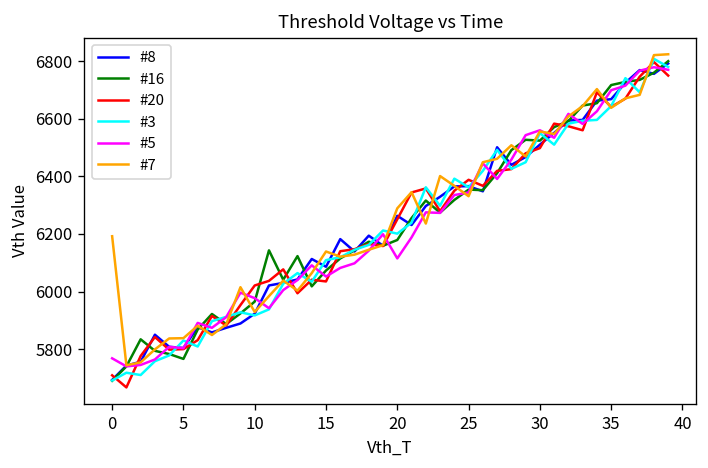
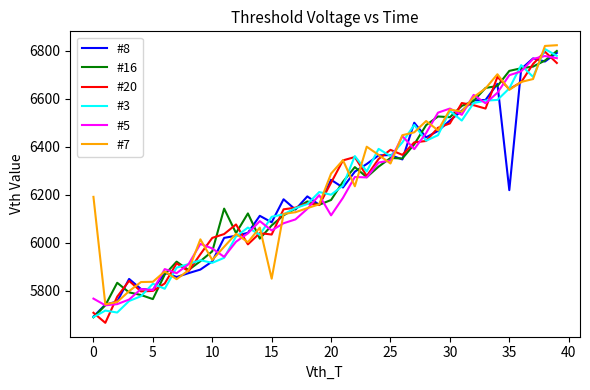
#7, 15: 6140 -> 5850
#8, 35: 6670 -> 6220
